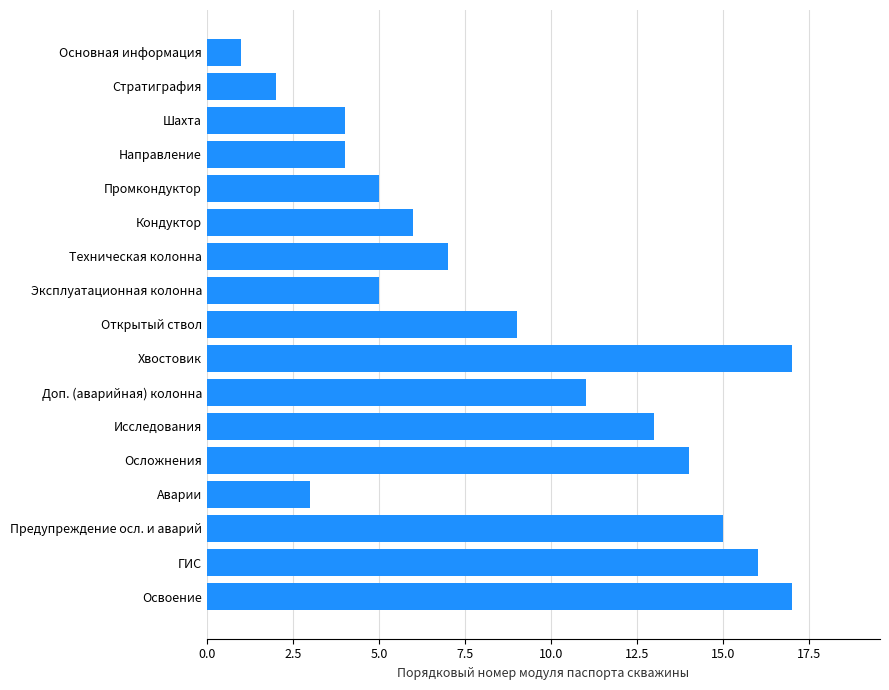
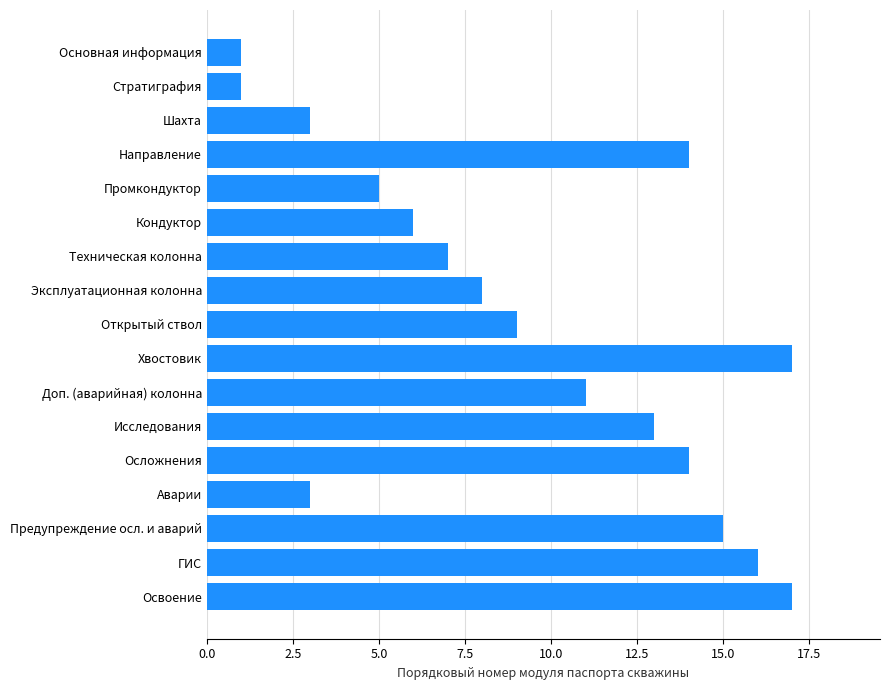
Стратиграфия: 2 -> 1
Шахта: 4 -> 3
Направление: 4 -> 14
Эксплуатационная колонна: 5 -> 8
